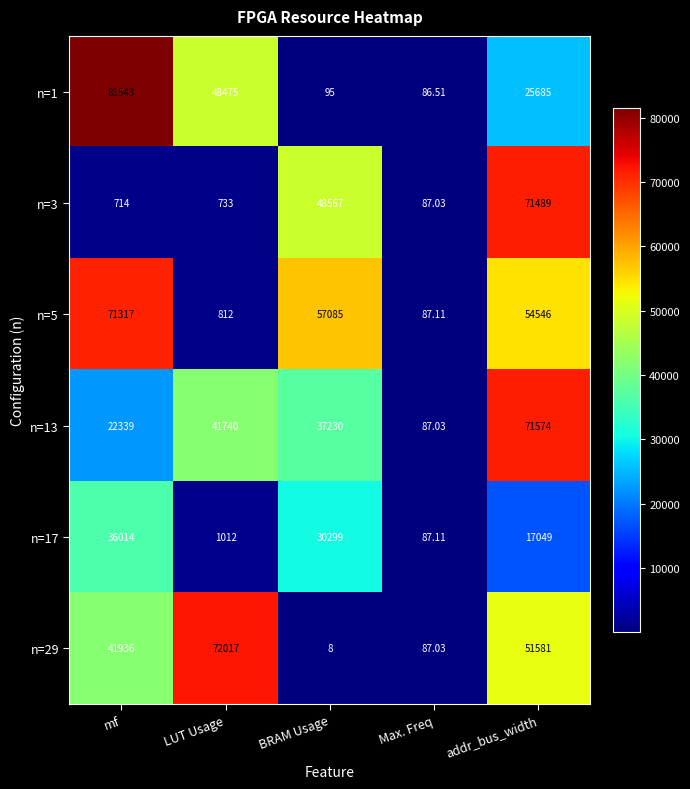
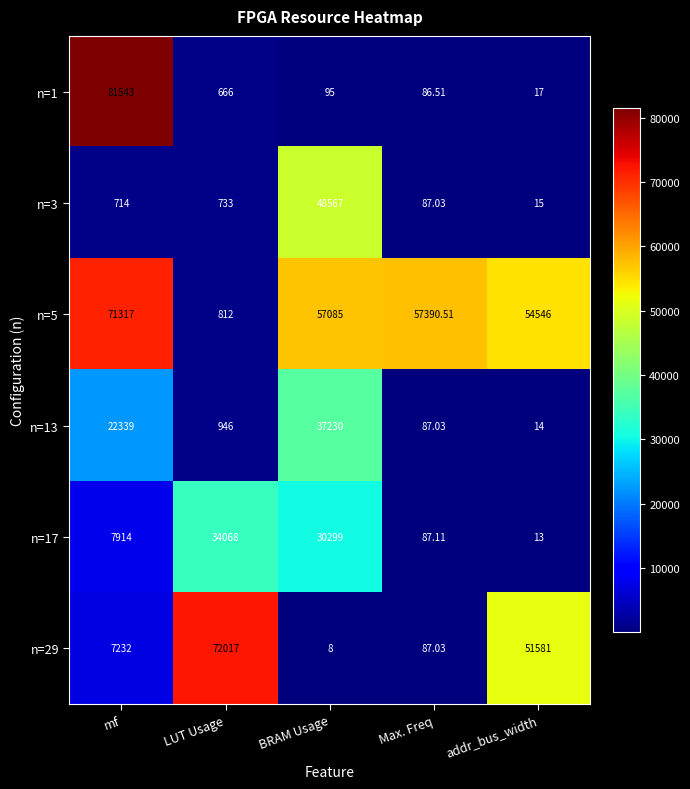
n=1, LUT Usage: 48475 -> 666
n=1, addr_bus_width: 25685 -> 17
n=3, addr_bus_width: 71489 -> 15
n=5, Max. Freq: 87.11 -> 57390.51
n=13, LUT Usage: 41740 -> 946
n=13, addr_bus_width: 71574 -> 14
n=17, mf: 36014 -> 7914
n=17, LUT Usage: 1012 -> 34068
n=17, addr_bus_width: 17049 -> 13
n=29, mf: 41936 -> 7232
